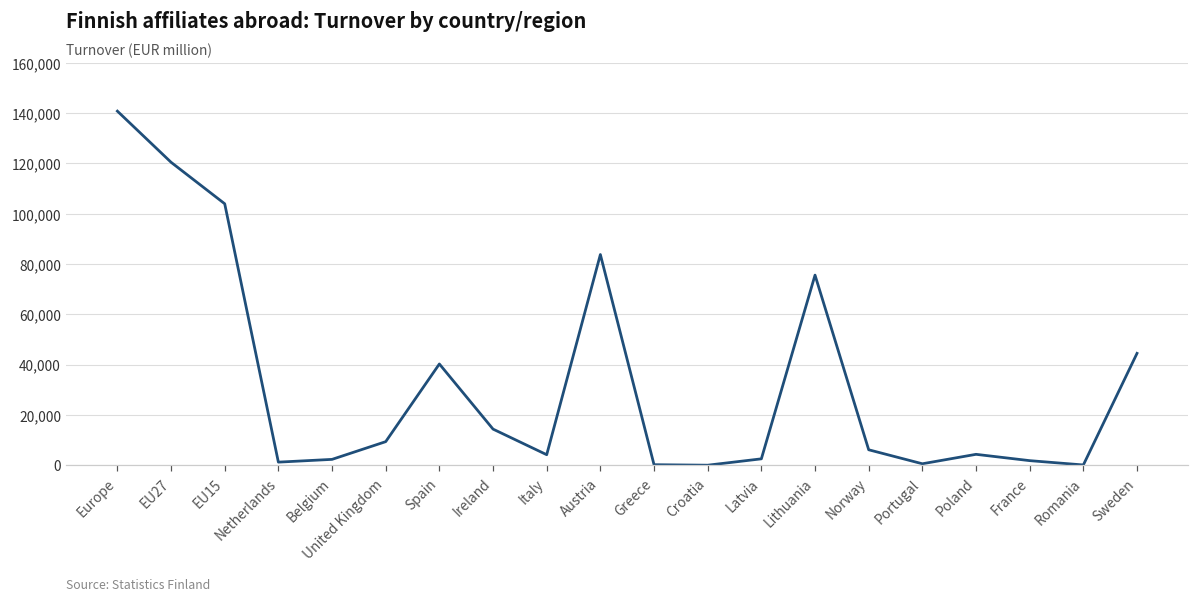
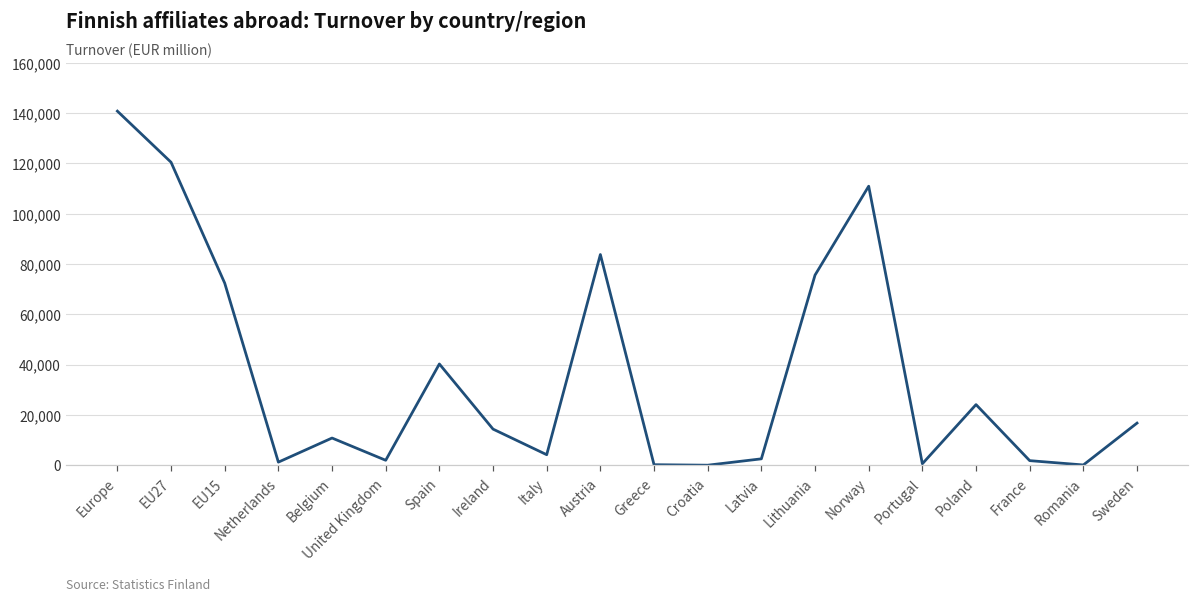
EU15: 104,000 -> 72,000
Belgium: 2,000 -> 11,000
United Kingdom: 9,000 -> 2,000
Norway: 6,000 -> 111,000
Poland: 4,000 -> 24,000
Sweden: 44,000 -> 17,000
